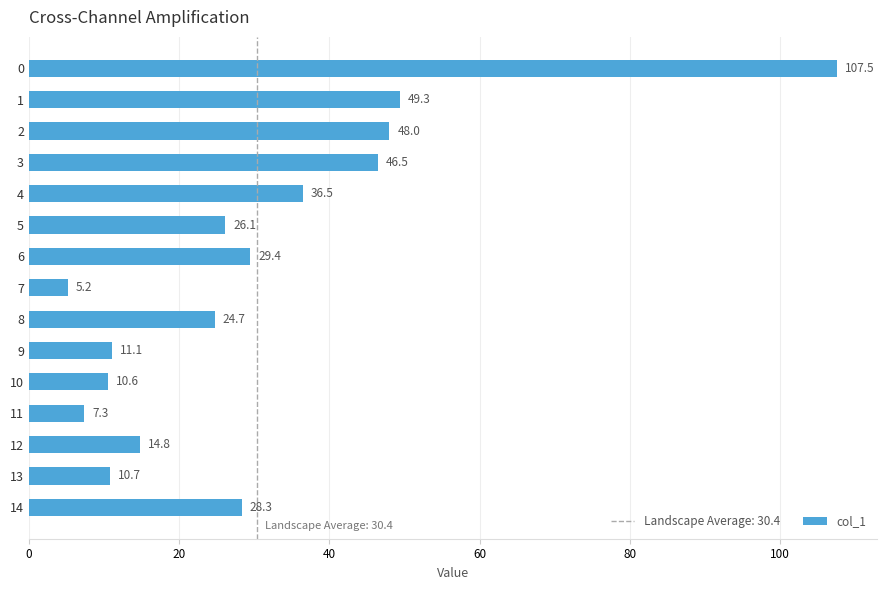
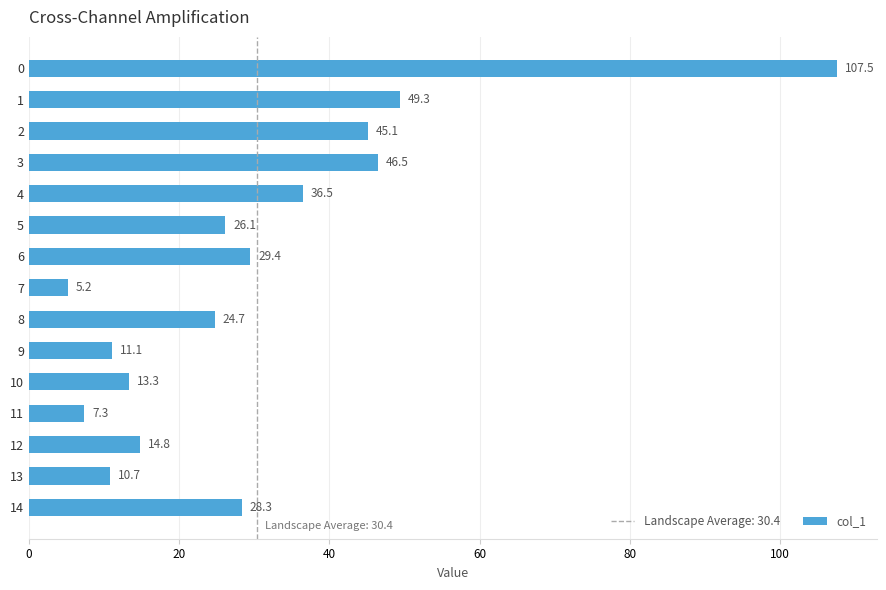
2: 48.0 -> 45.1
10: 10.6 -> 13.3
